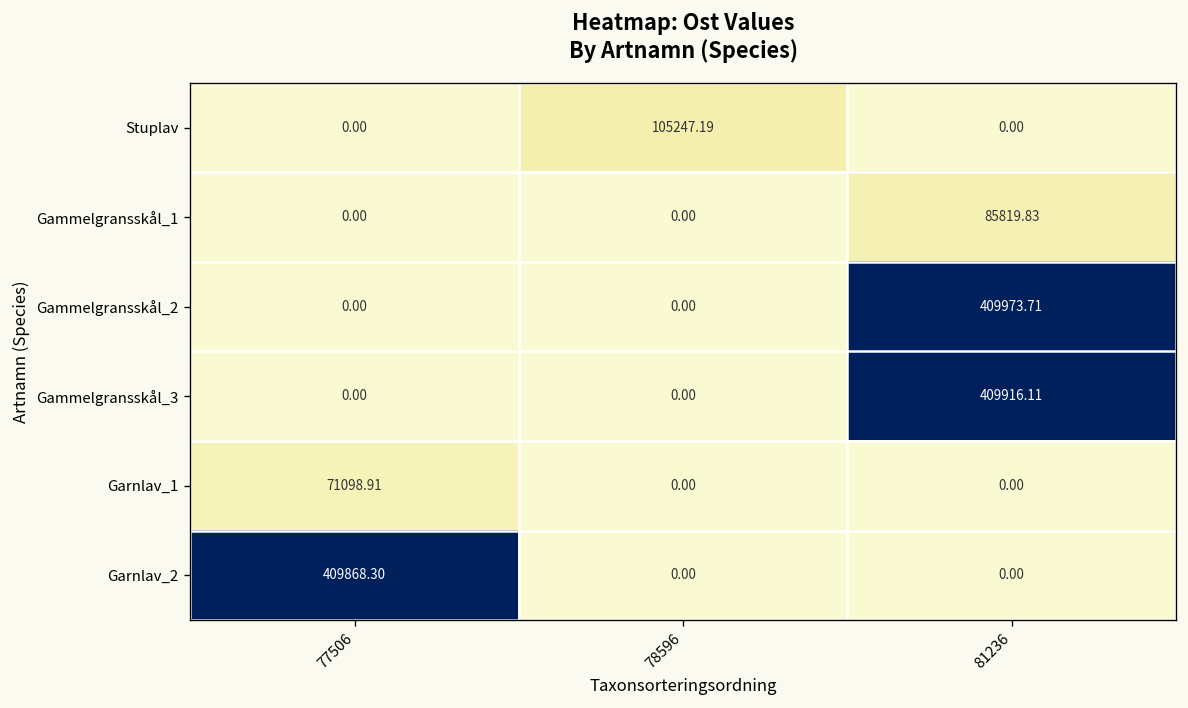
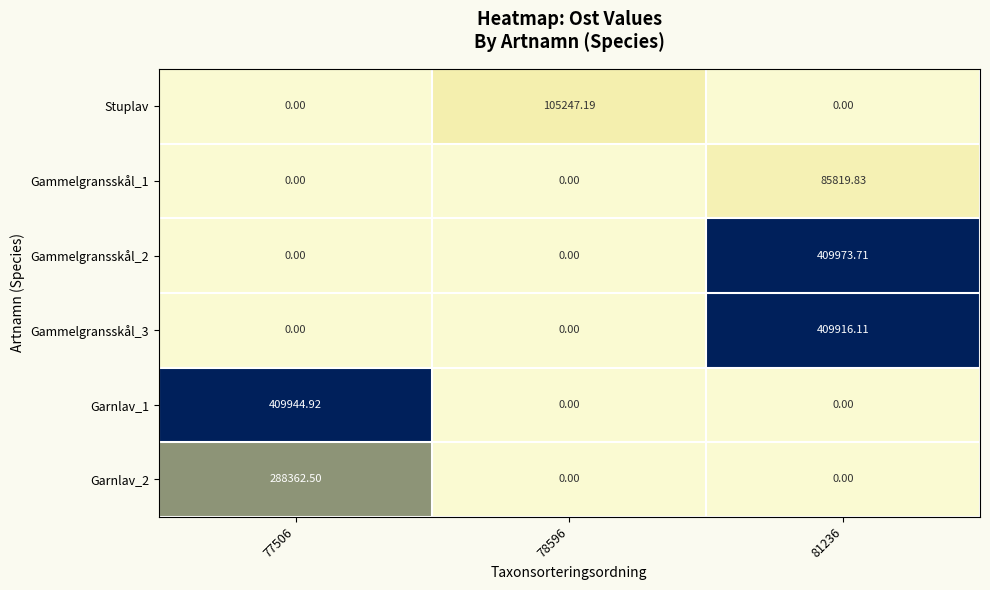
Garnlav_1, 77506: 71098.91 -> 409944.92
Garnlav_2, 77506: 409868.30 -> 288362.50
